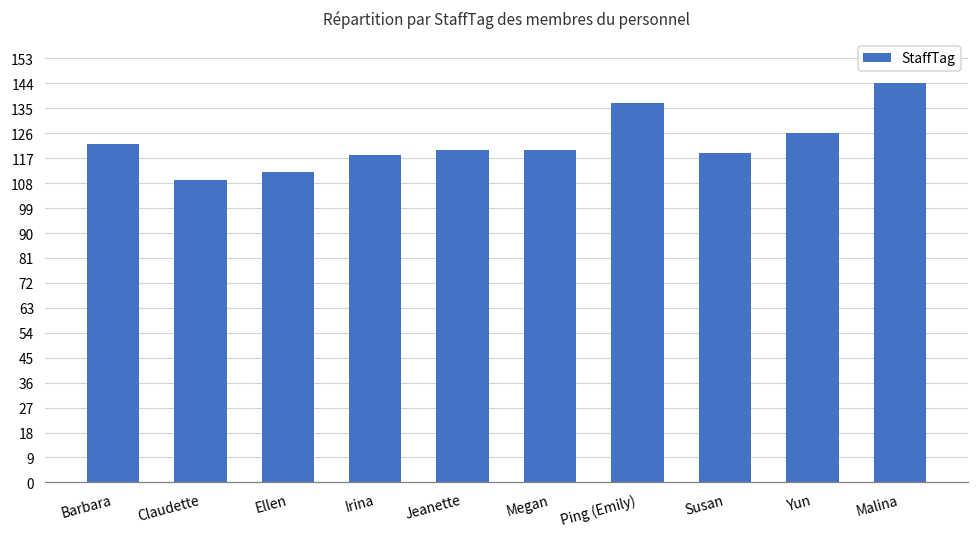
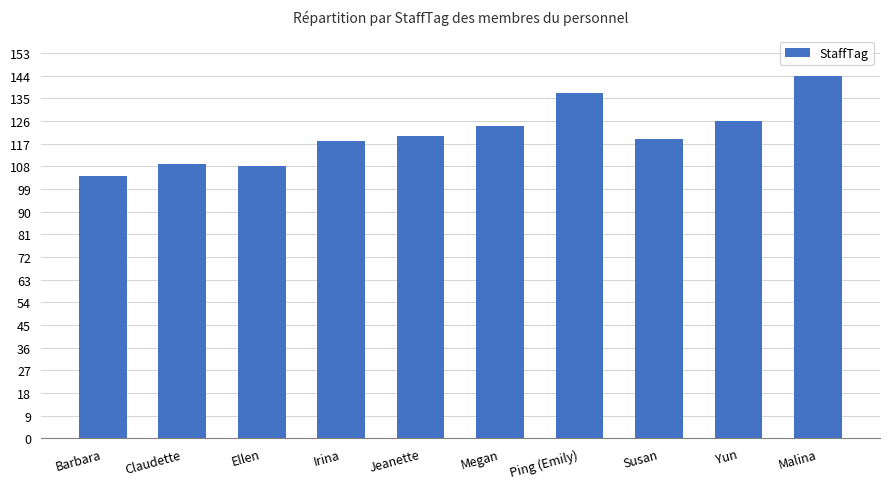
Barbara: 122 -> 104
Ellen: 112 -> 108
Megan: 120 -> 124
